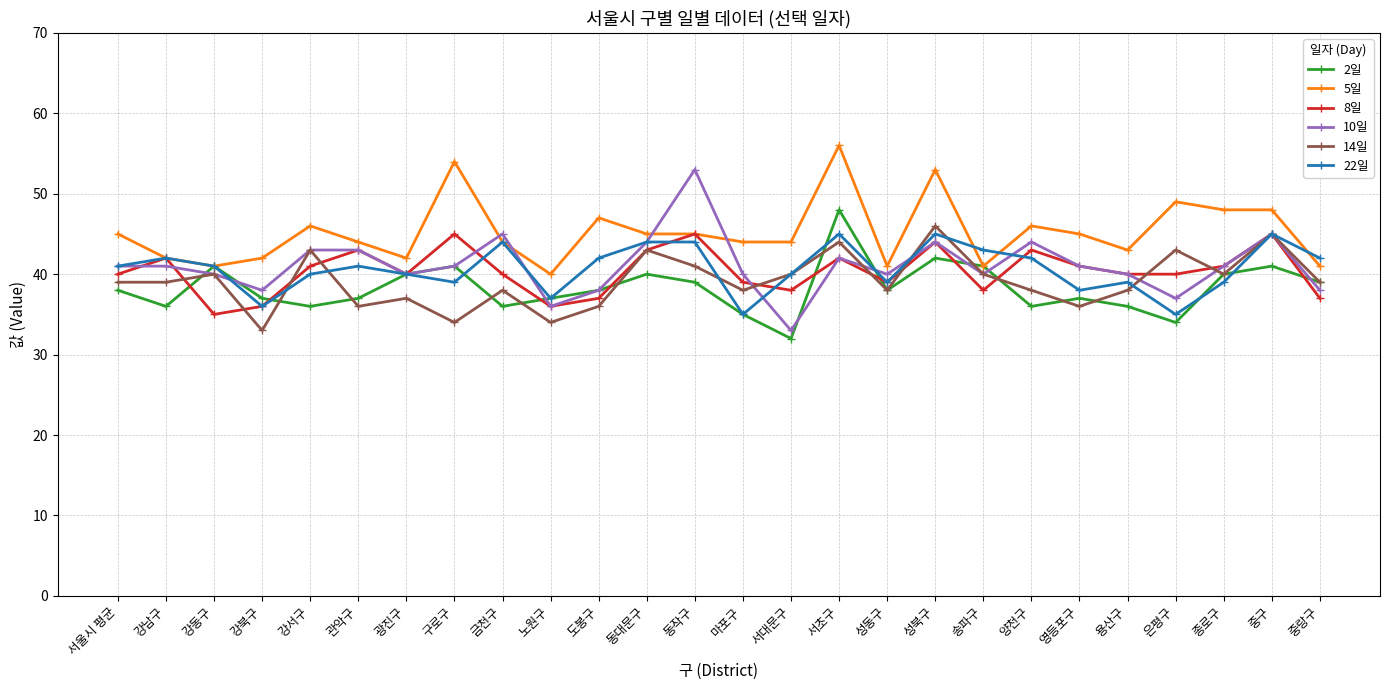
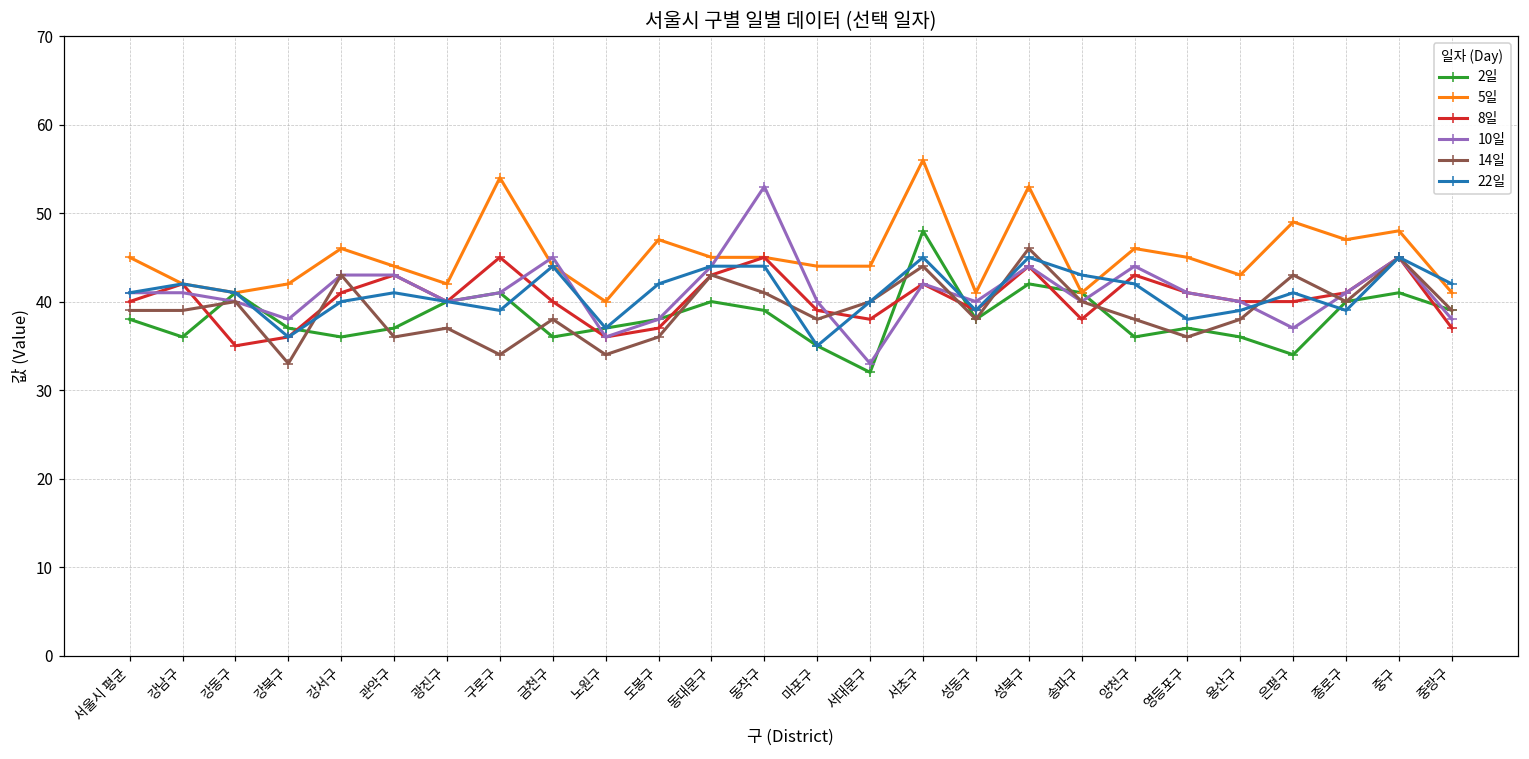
22일, 은평구: 35 -> 41
5일, 종로구: 48 -> 47
